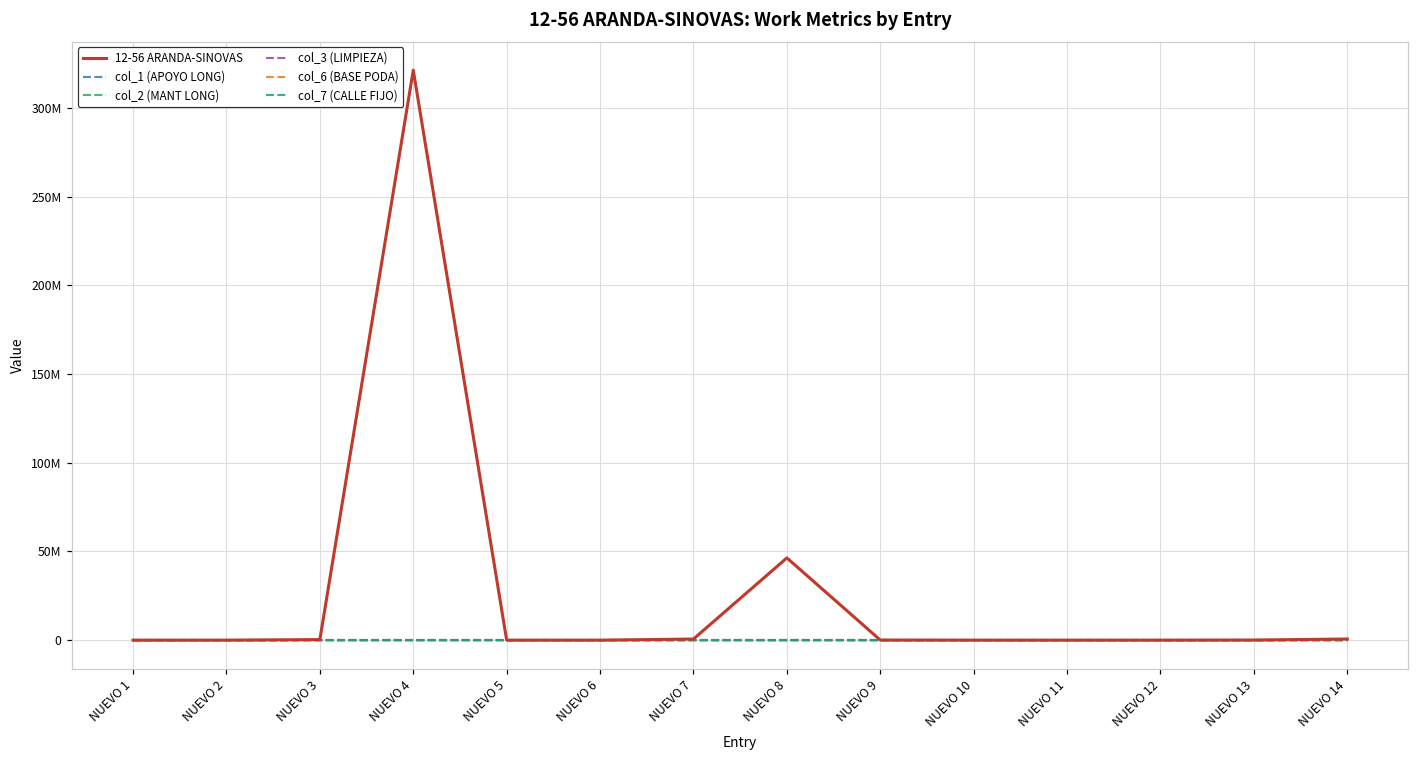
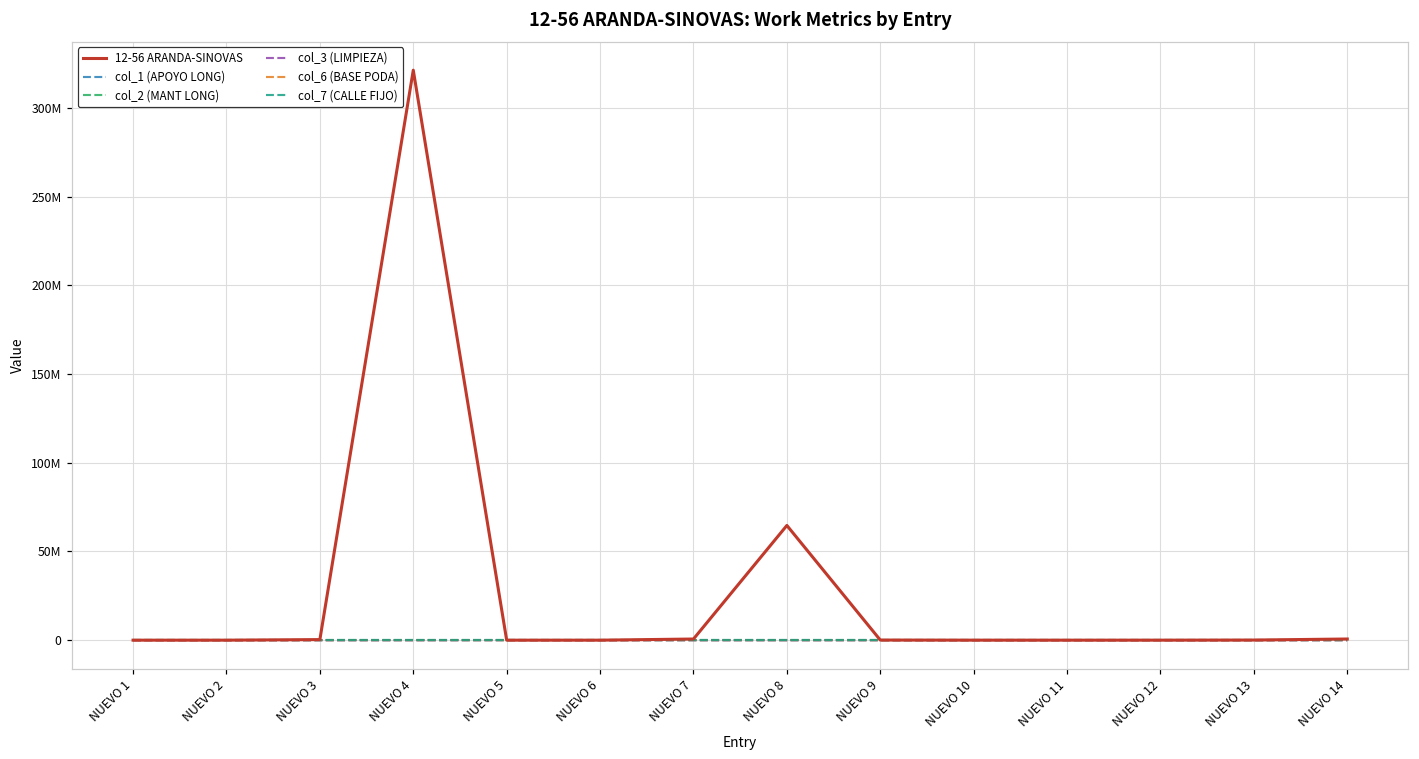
12-56 ARANDA-SINOVAS, NUEVO 8: 46000000 -> 65000000
